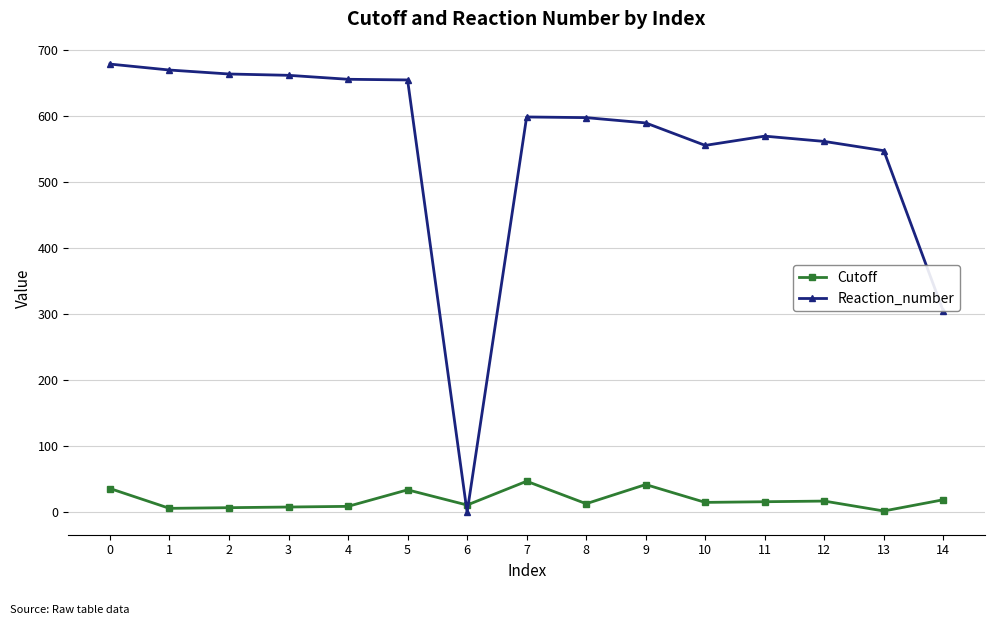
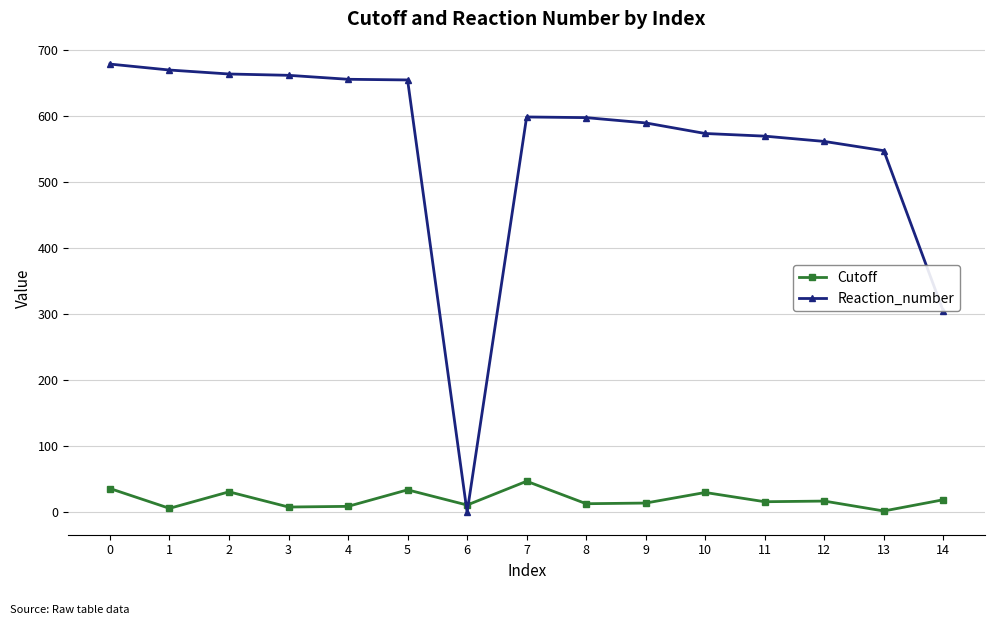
Cutoff, 2: 10 -> 30
Cutoff, 9: 40 -> 10
Cutoff, 10: 20 -> 30
Reaction_number, 10: 560 -> 570
